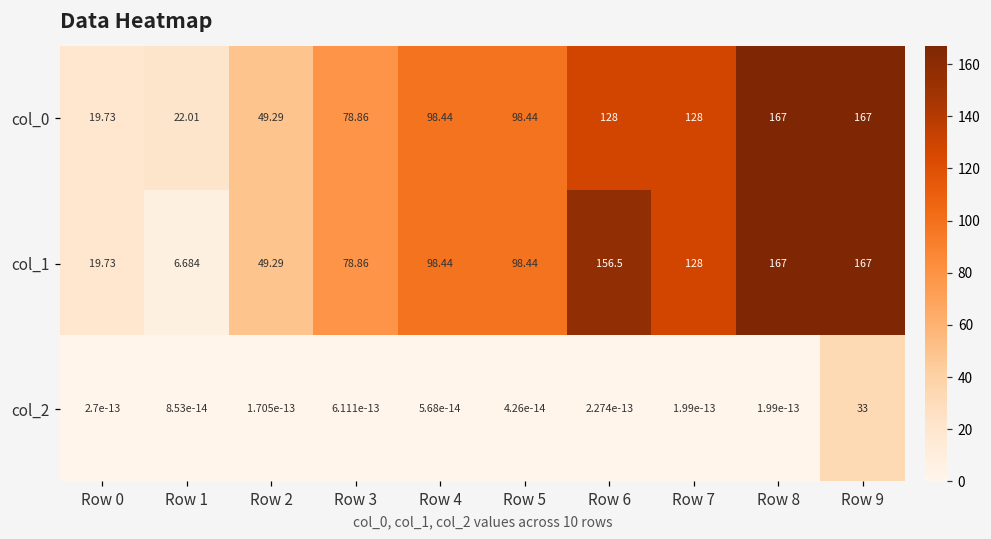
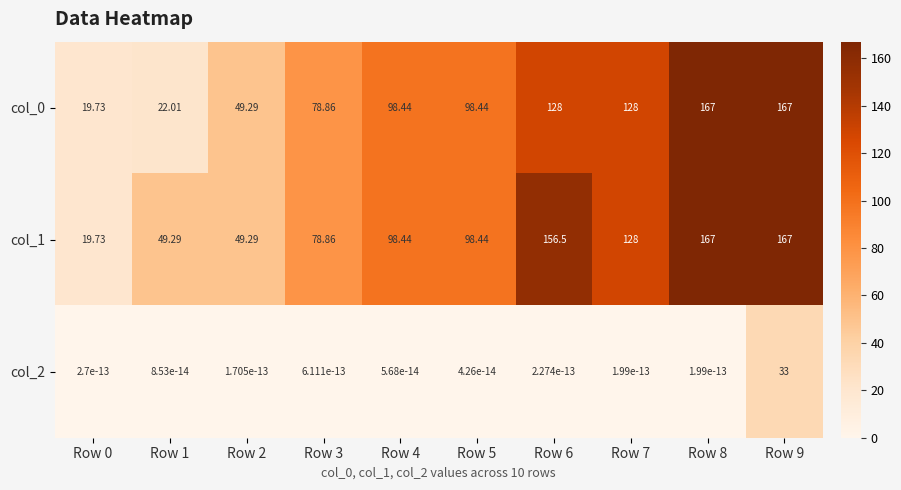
col_1, Row 1: 6.684 -> 49.29
